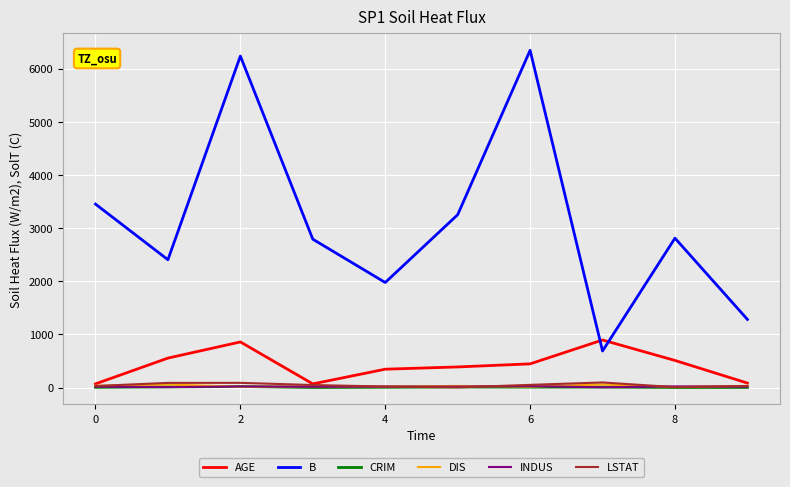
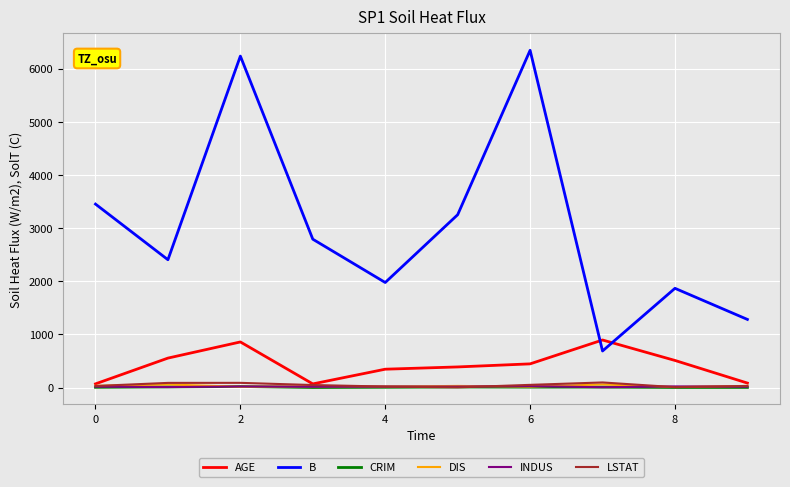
B, 8: 2800 -> 1900
